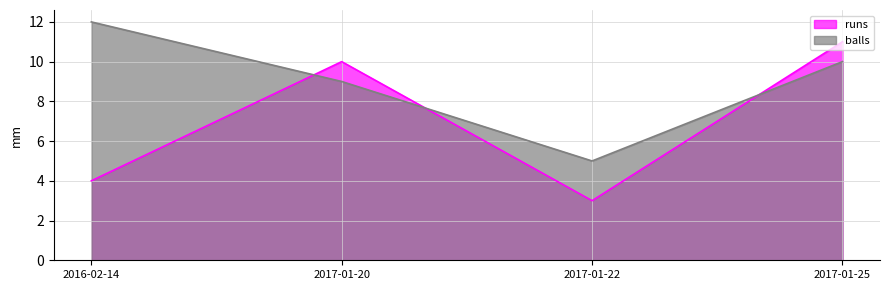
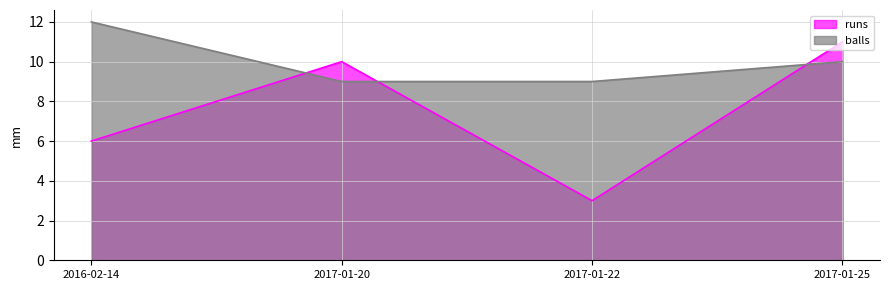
runs, 2016-02-14: 4 -> 6
balls, 2017-01-22: 5 -> 9
